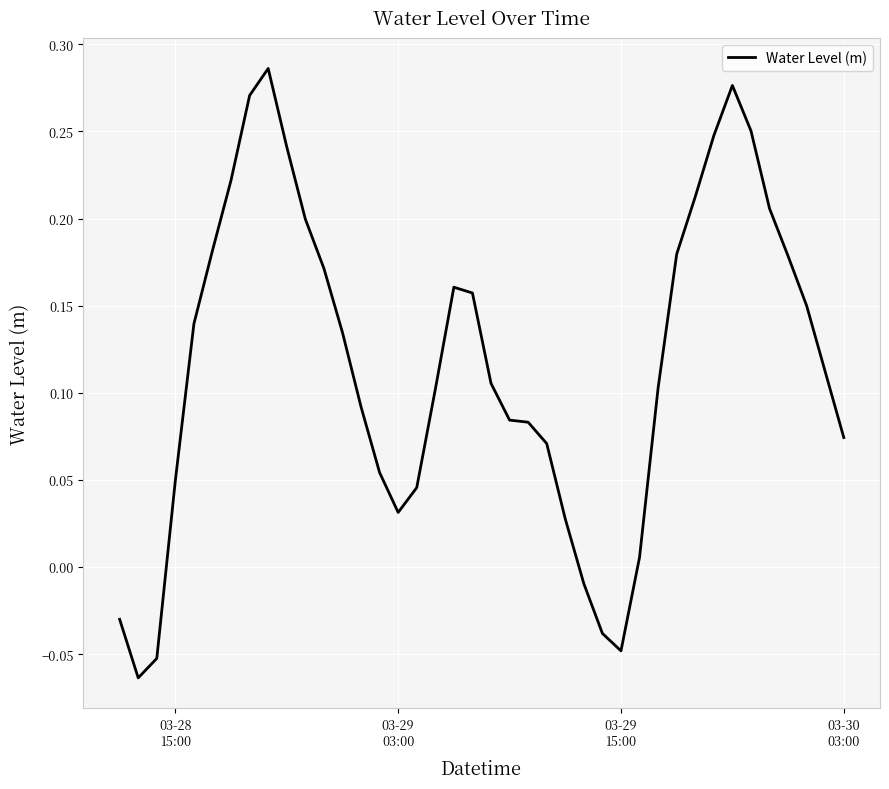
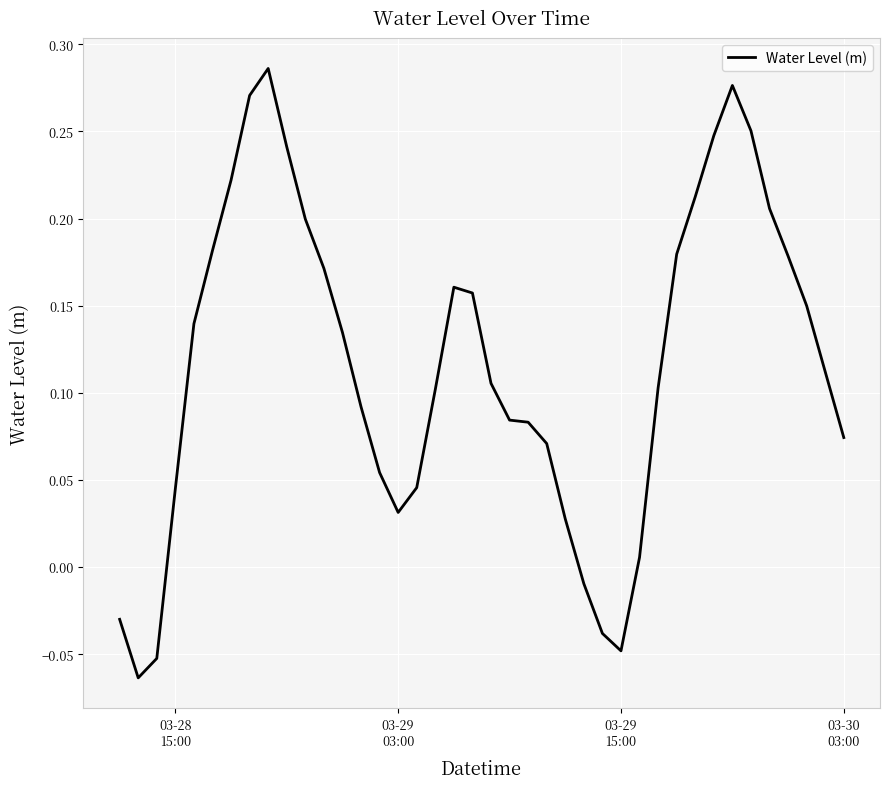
03-28 15:00: 0.050 -> 0.045
